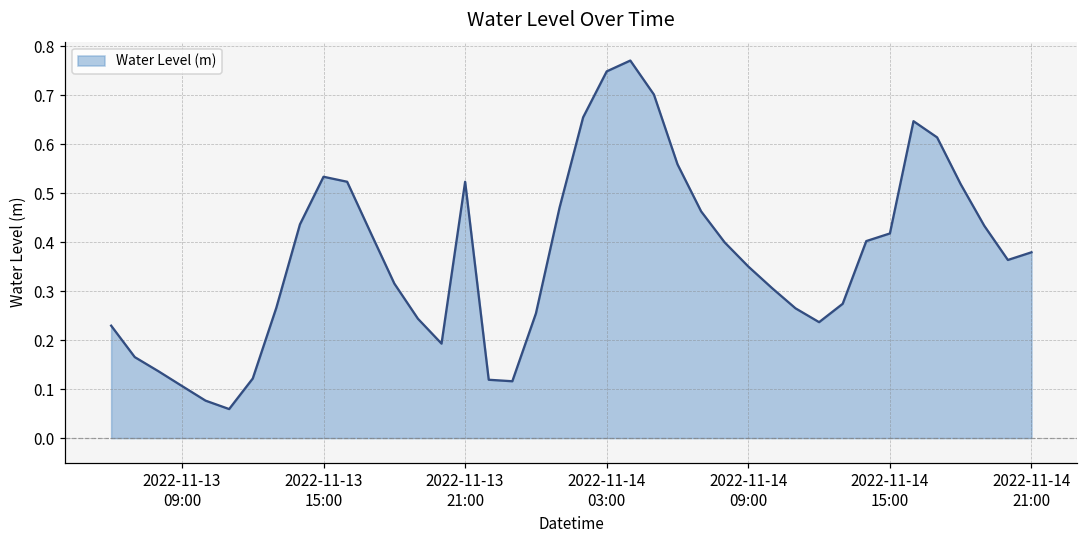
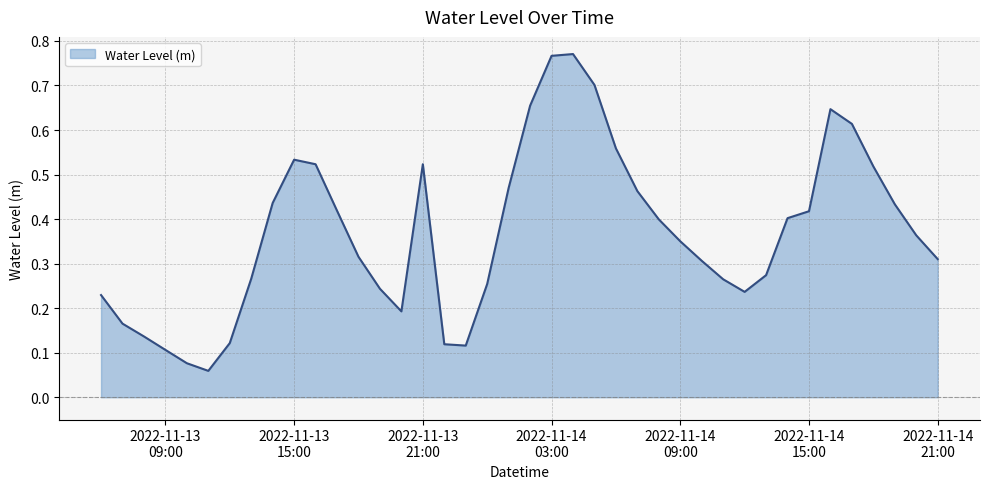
2022-11-14 03:00: 0.75 -> 0.77
2022-11-14 21:00: 0.38 -> 0.31
